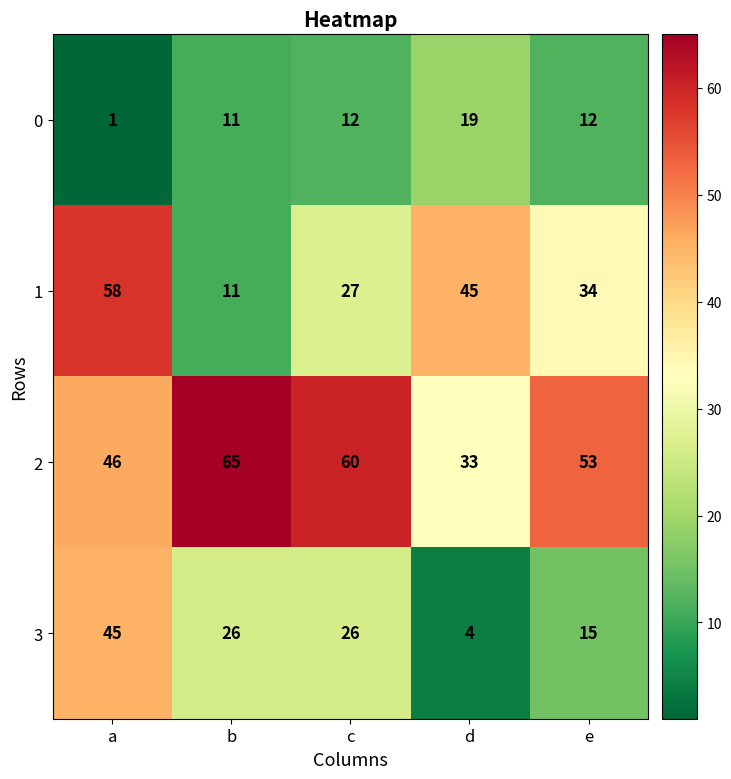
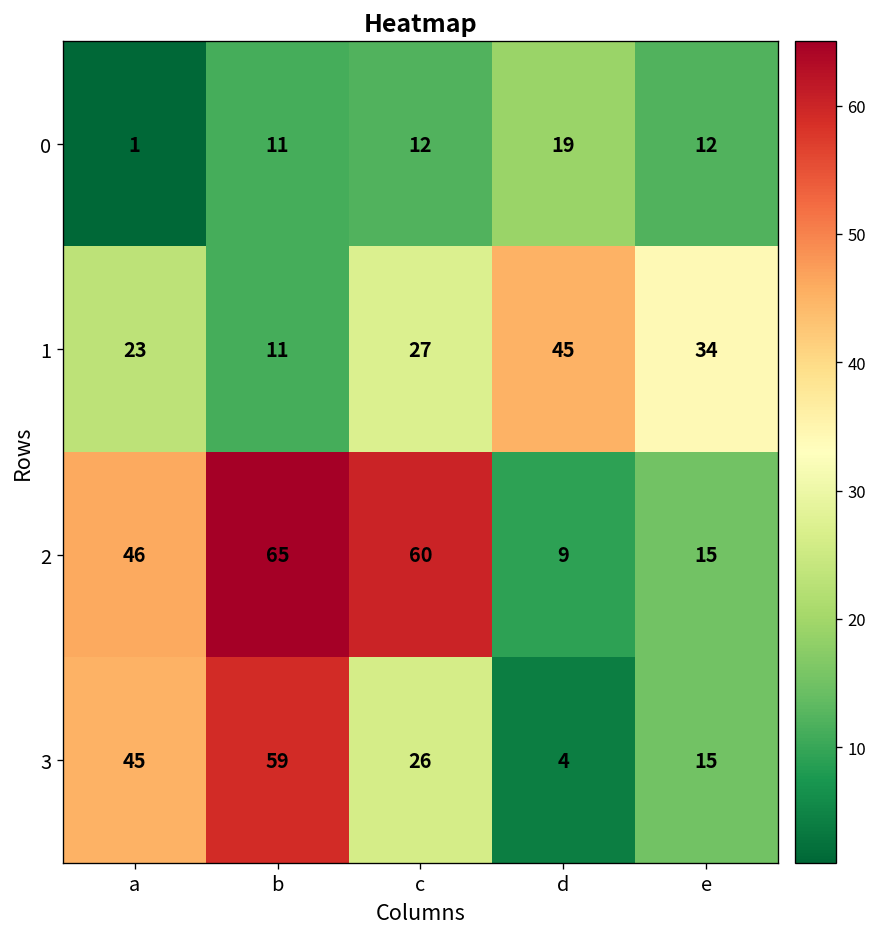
1, a: 58 -> 23
2, d: 33 -> 9
2, e: 53 -> 15
3, b: 26 -> 59
